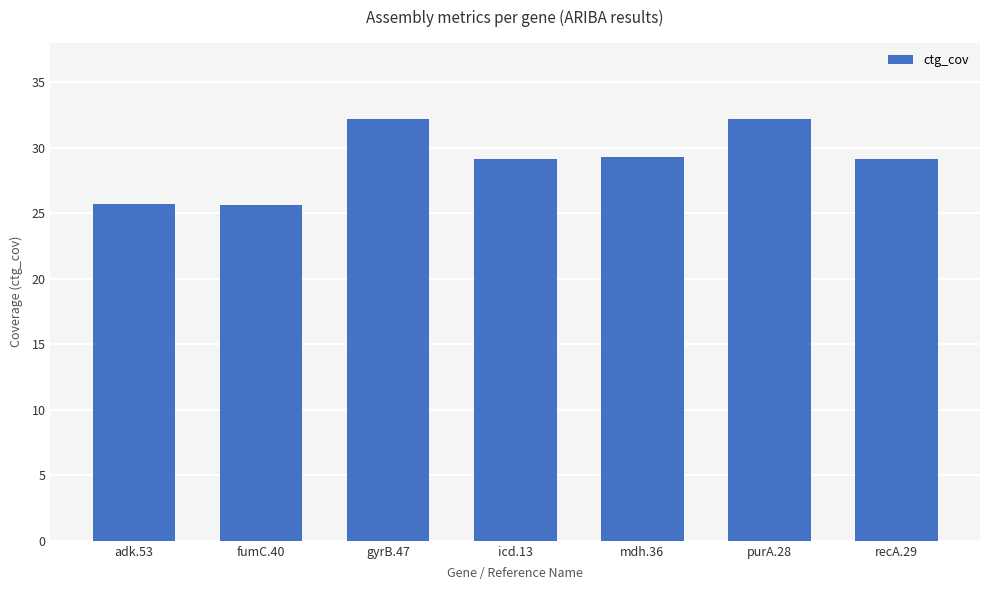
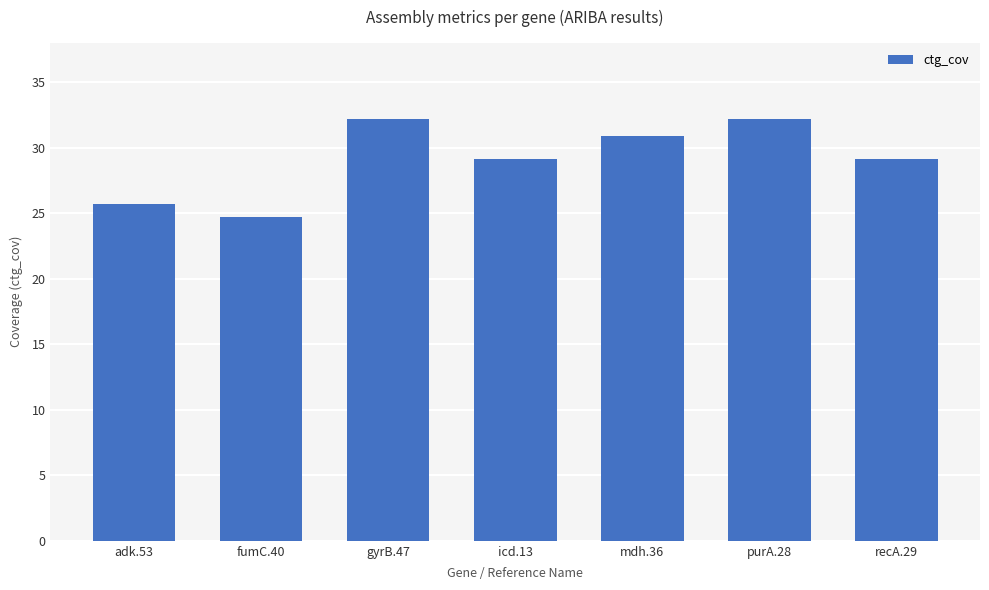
fumC.40: 25.6 -> 24.7
mdh.36: 29.3 -> 30.9
